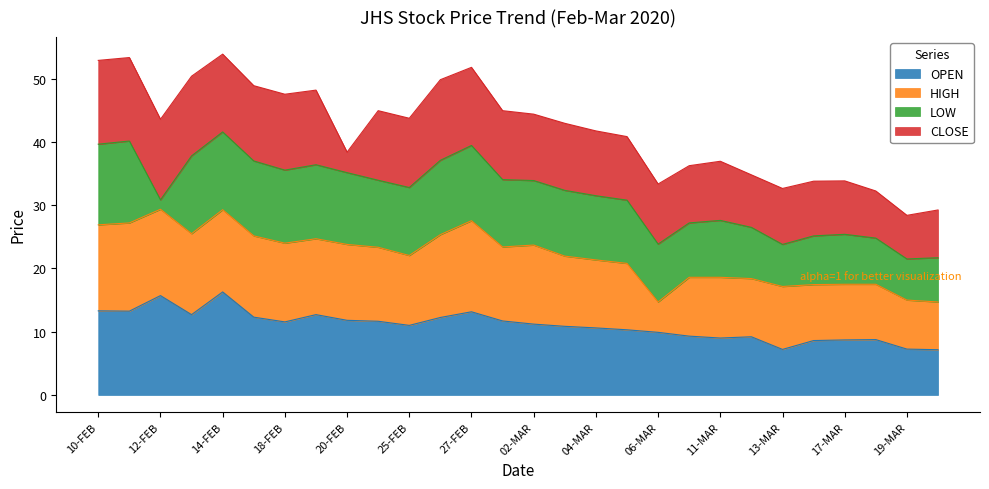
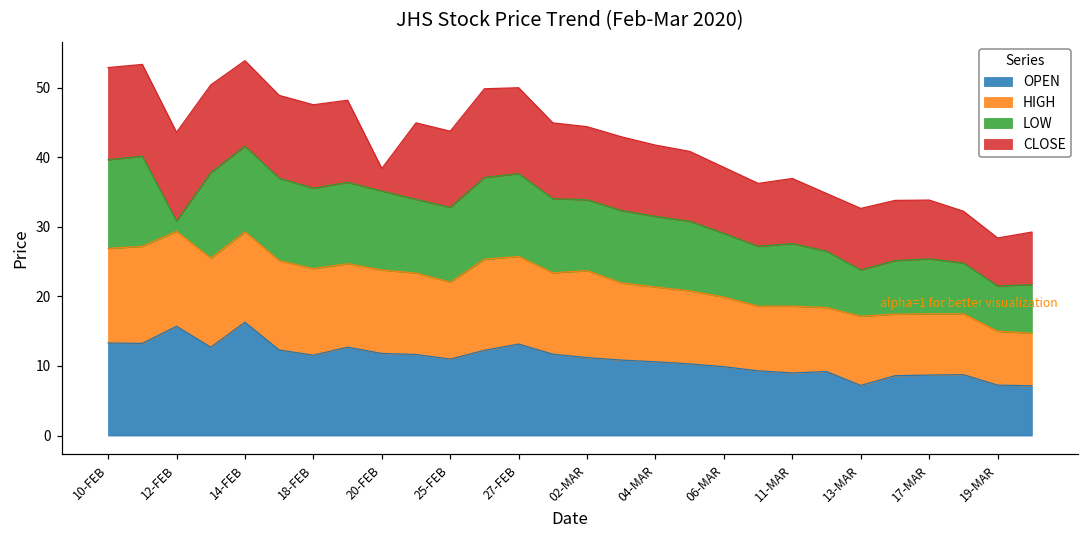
HIGH, 27-FEB: 14 -> 13
HIGH, 06-MAR: 5 -> 10
